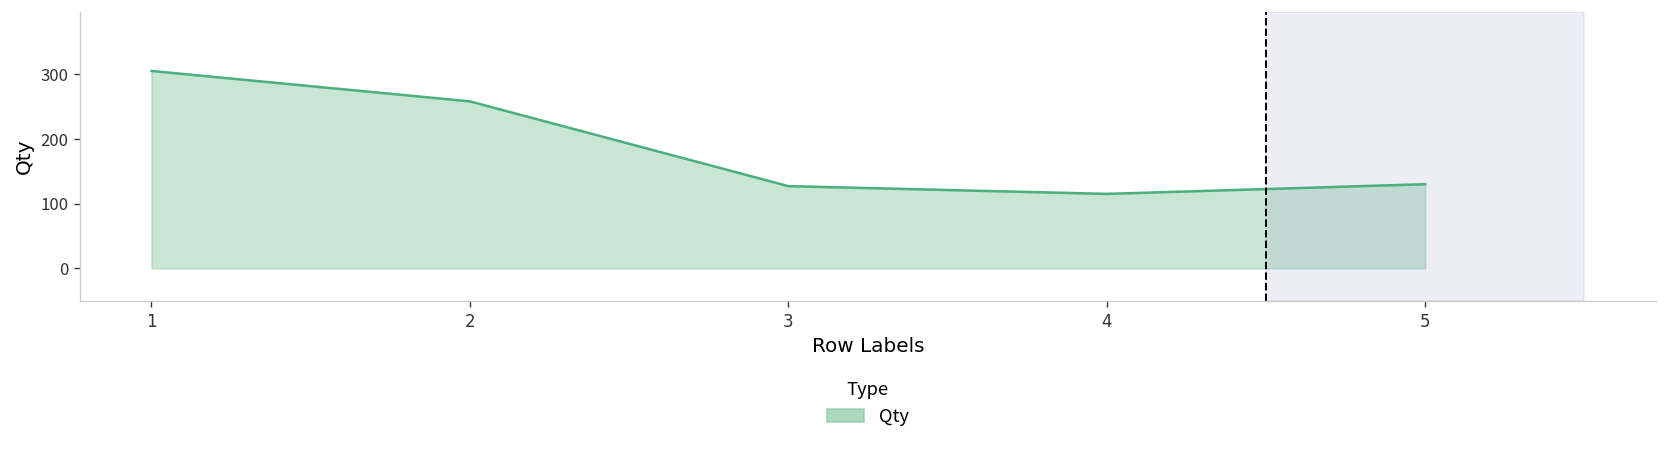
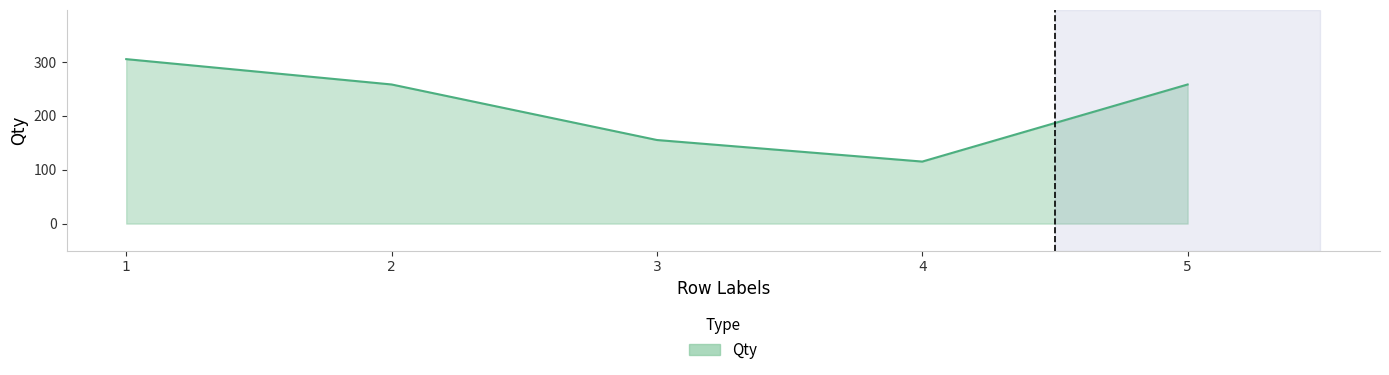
3: 130 -> 160
5: 130 -> 260
